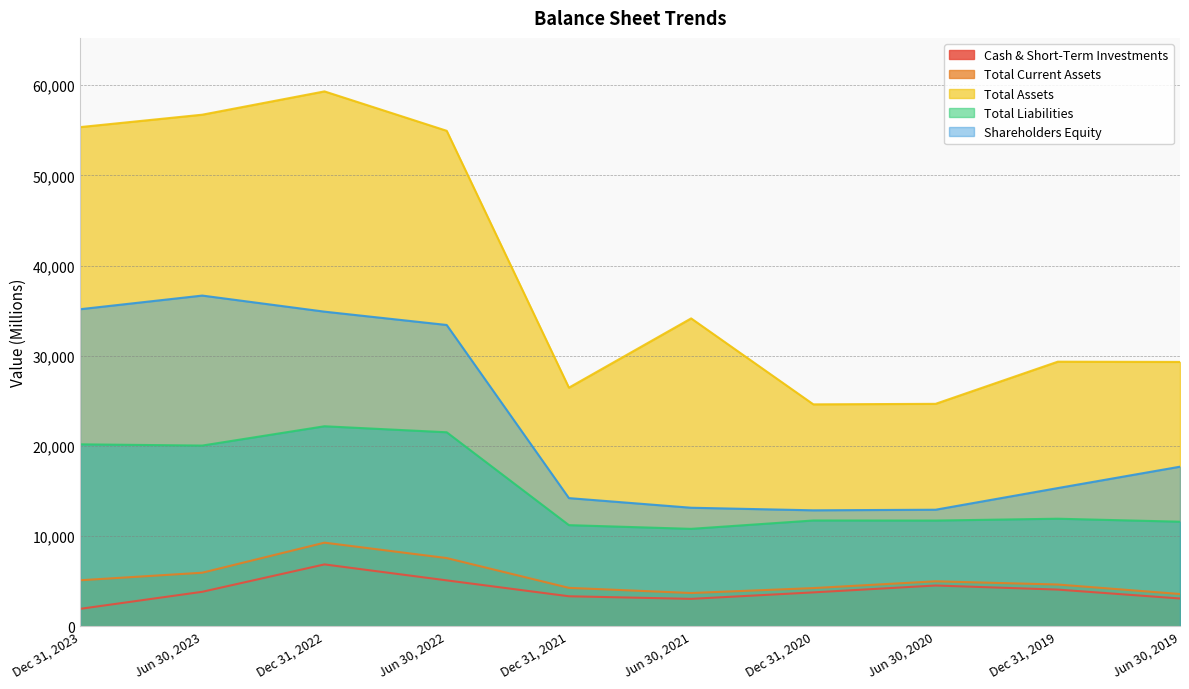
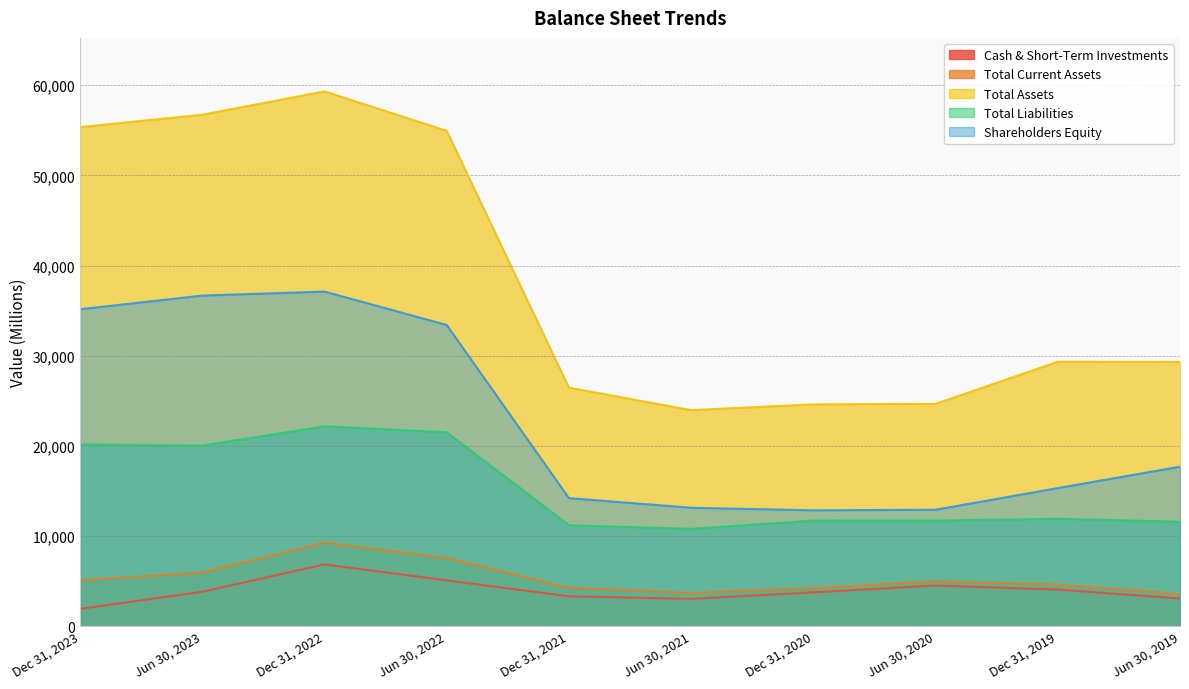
Shareholders Equity, Dec 31, 2022: 35,000 -> 37,000
Total Assets, Jun 30, 2021: 34,000 -> 24,000
